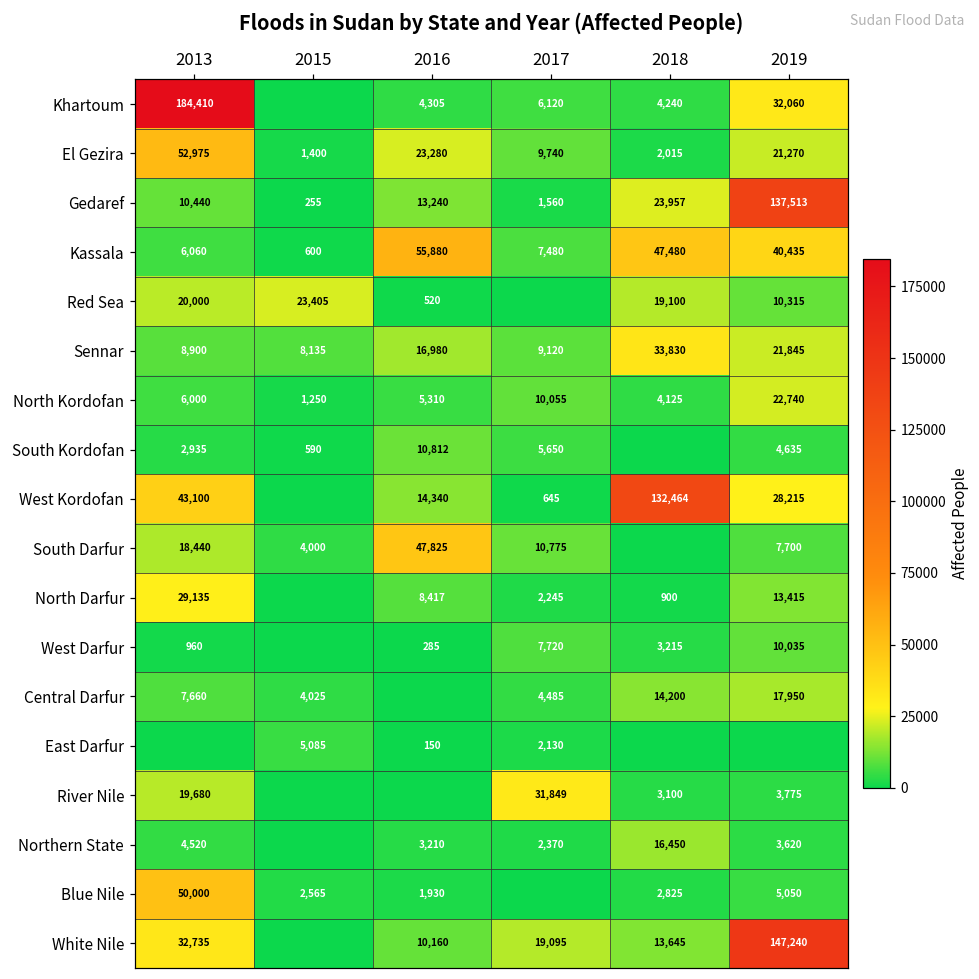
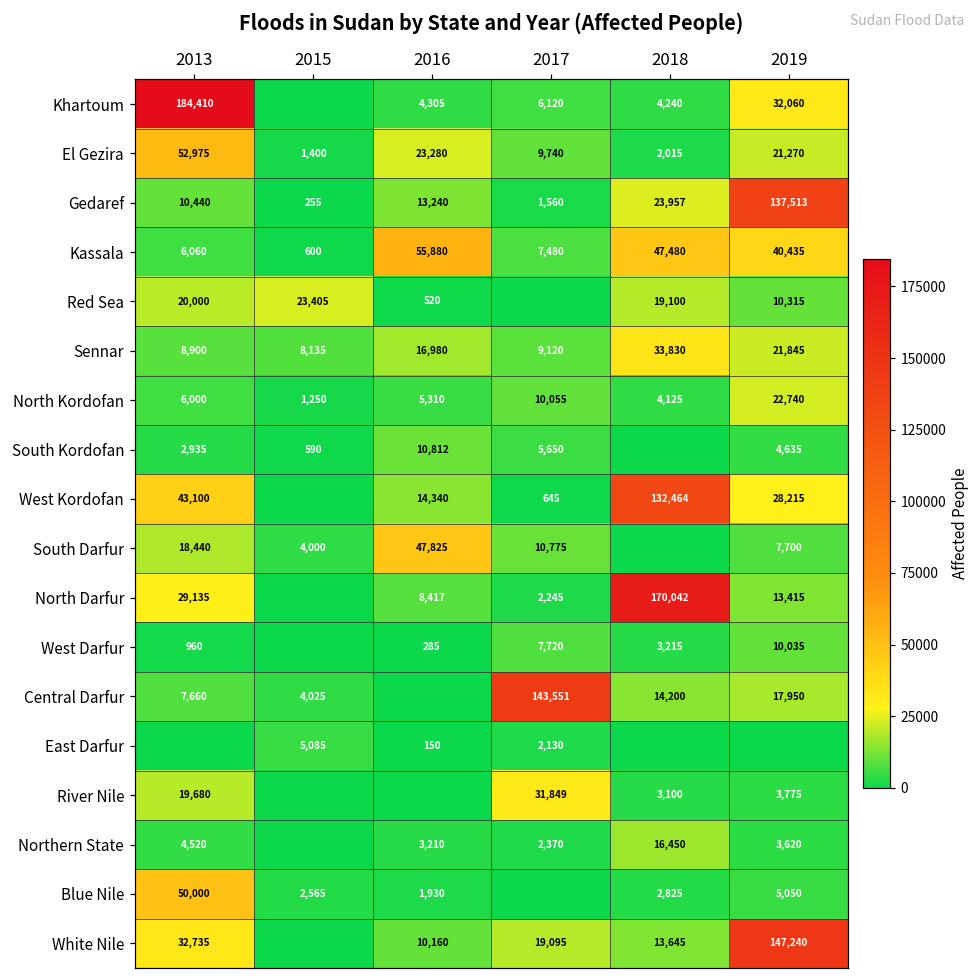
North Darfur, 2018: 900 -> 170,042
Central Darfur, 2017: 4,485 -> 143,551
